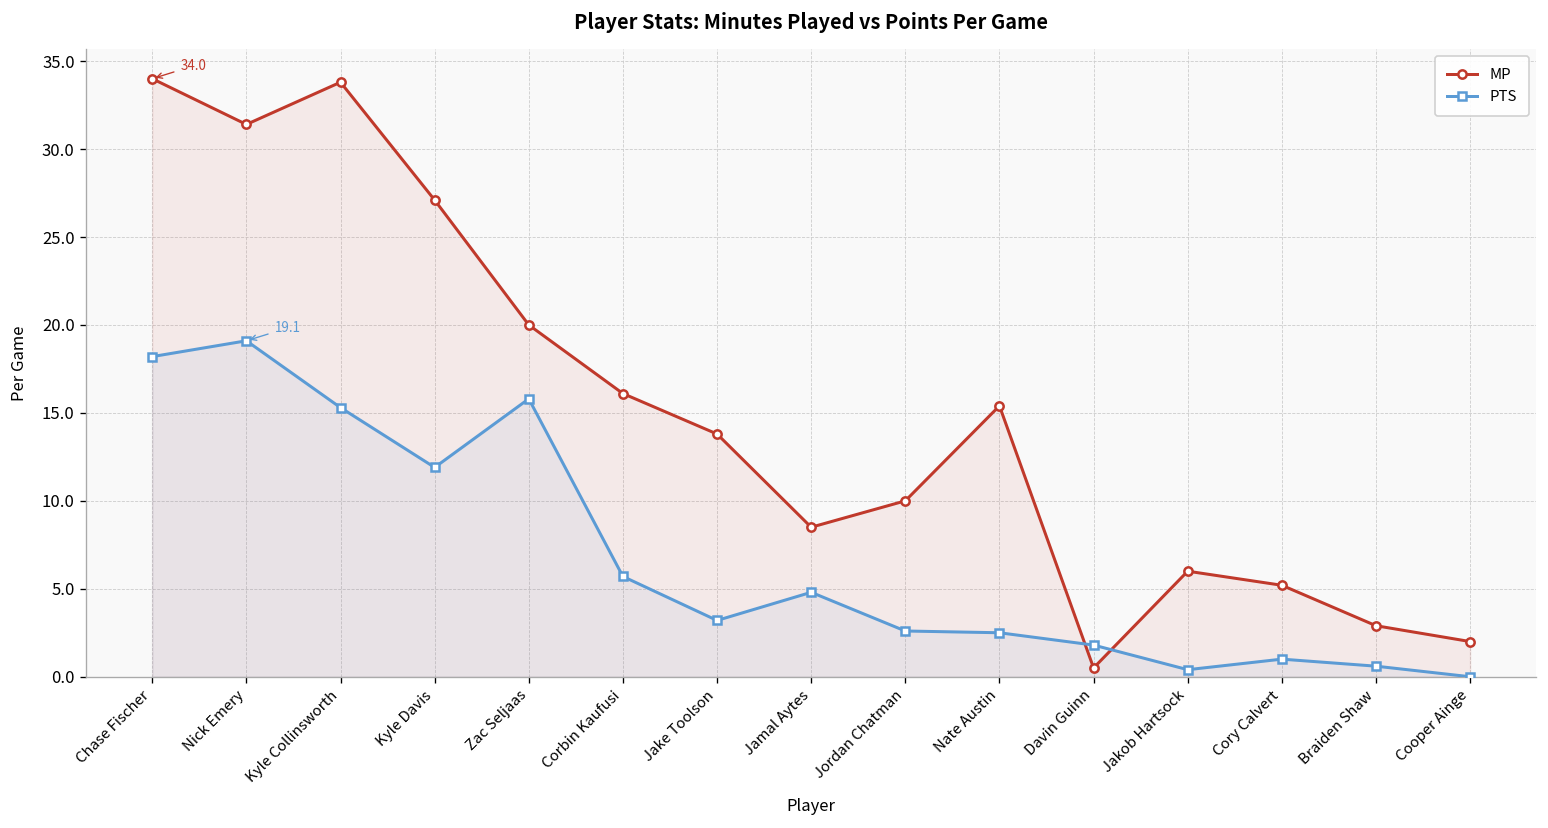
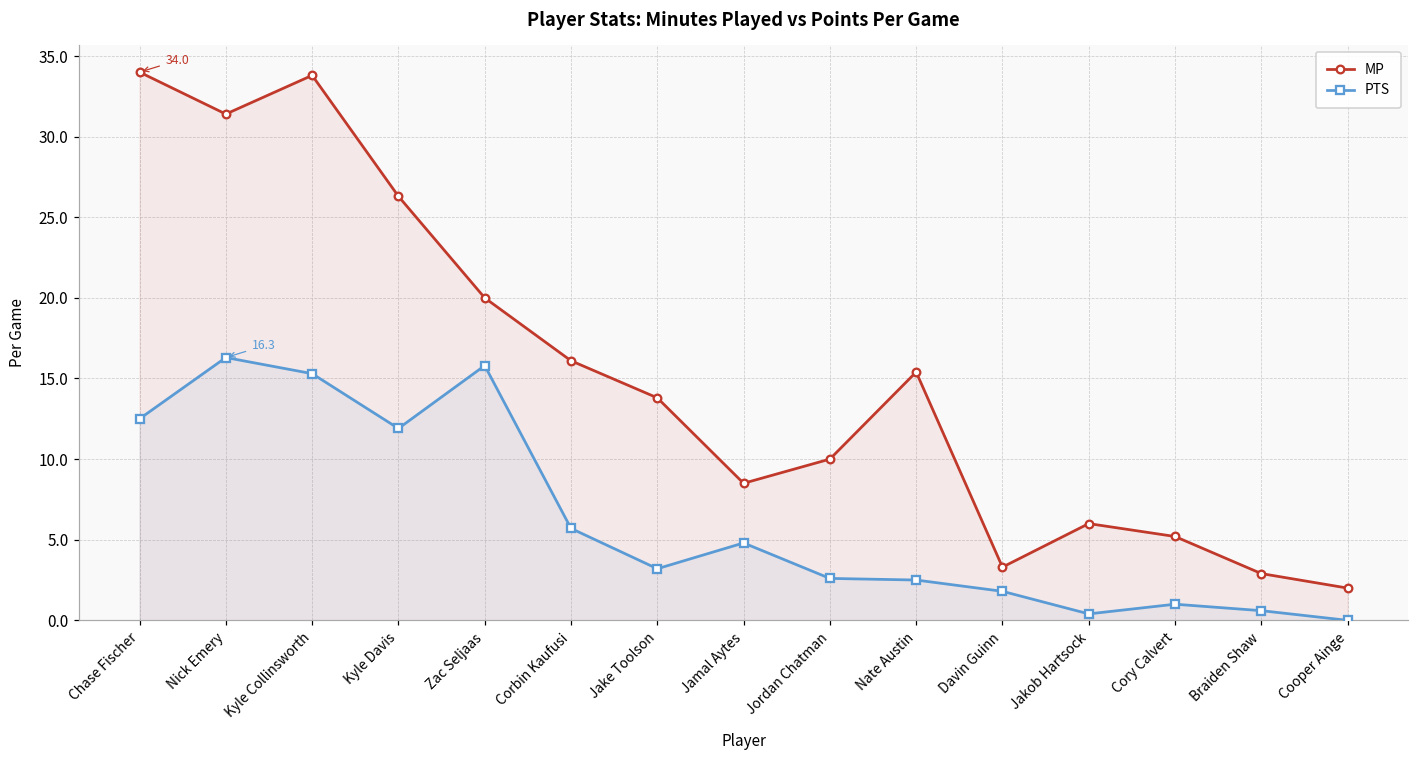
PTS, Chase Fischer: 18.2 -> 12.5
PTS, Nick Emery: 19.1 -> 16.3
MP, Kyle Davis: 27.1 -> 26.3
MP, Davin Guinn: 0.5 -> 3.3
